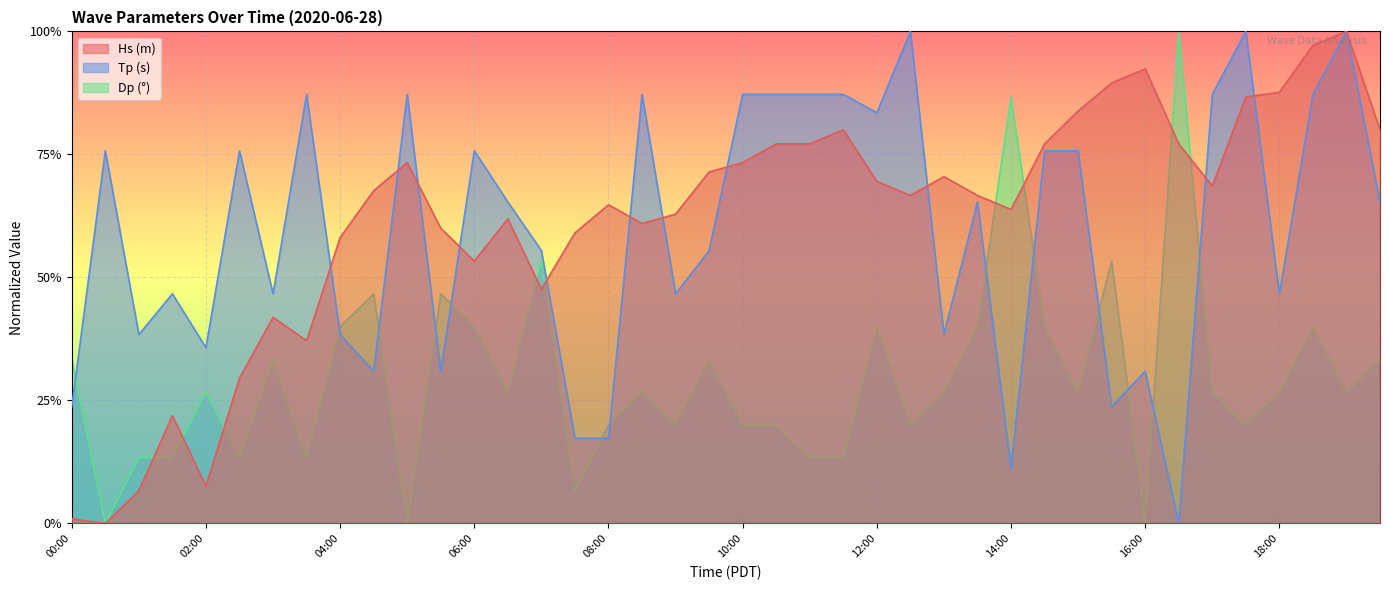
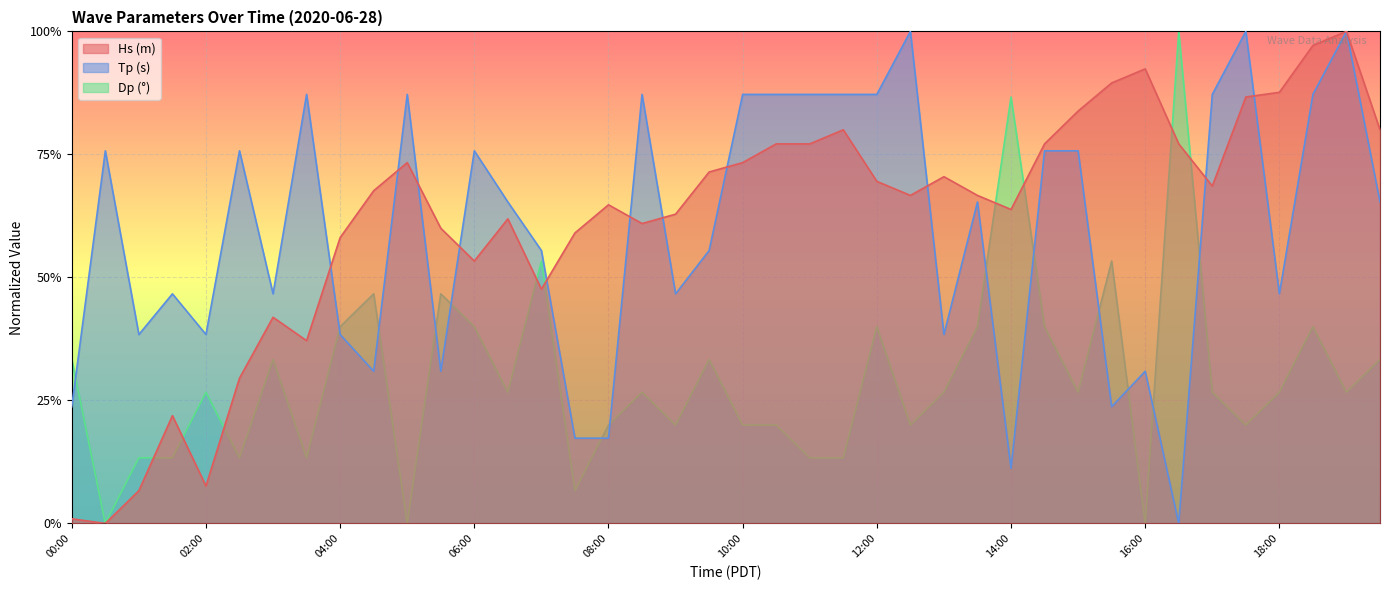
Tp (s), 02:00: 36% -> 38%
Tp (s), 12:00: 83% -> 87%
